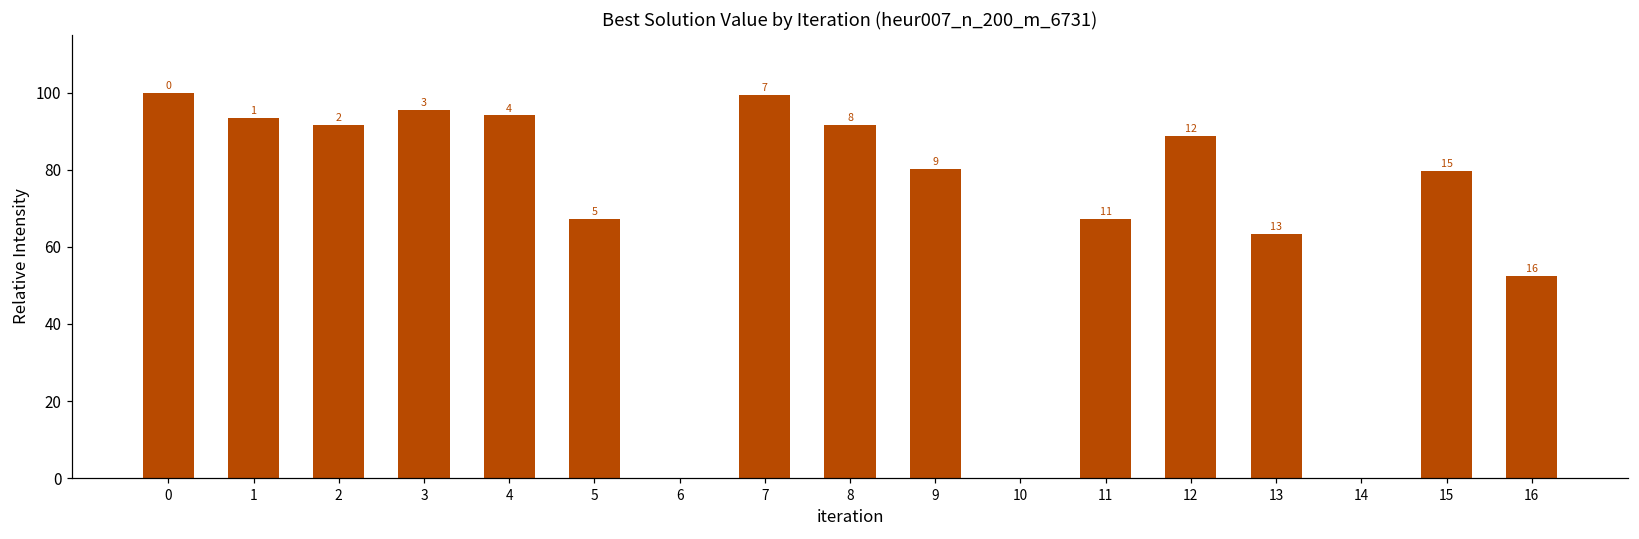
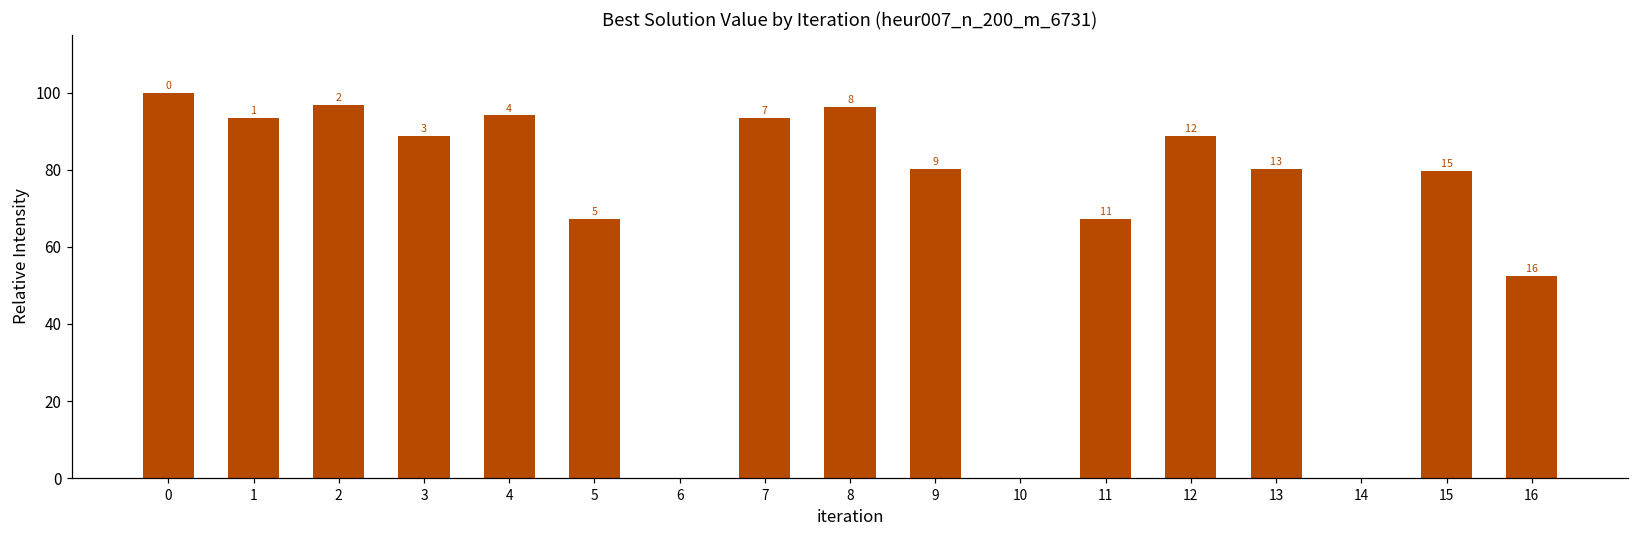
2: 92 -> 97
3: 95 -> 89
7: 99 -> 93
8: 92 -> 96
13: 63 -> 80
